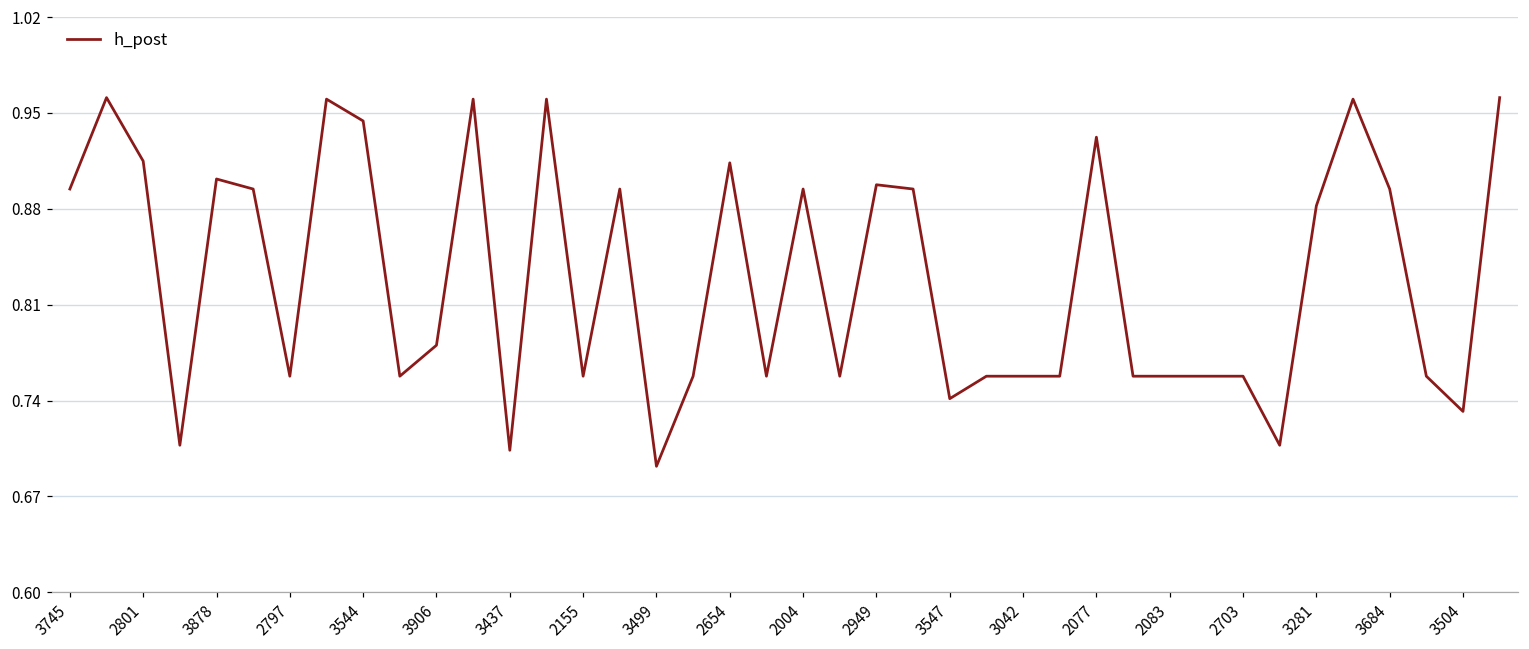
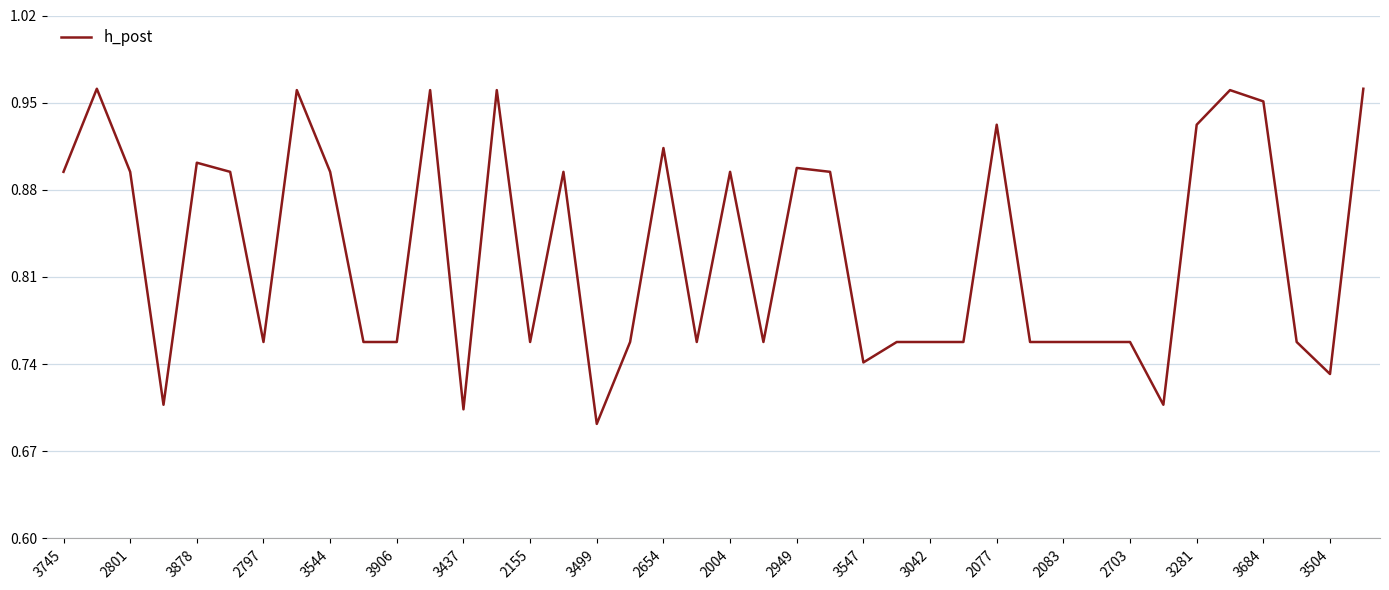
2801: 0.915 -> 0.894
3544: 0.944 -> 0.894
3906: 0.780 -> 0.758
3281: 0.882 -> 0.932
3684: 0.894 -> 0.951
